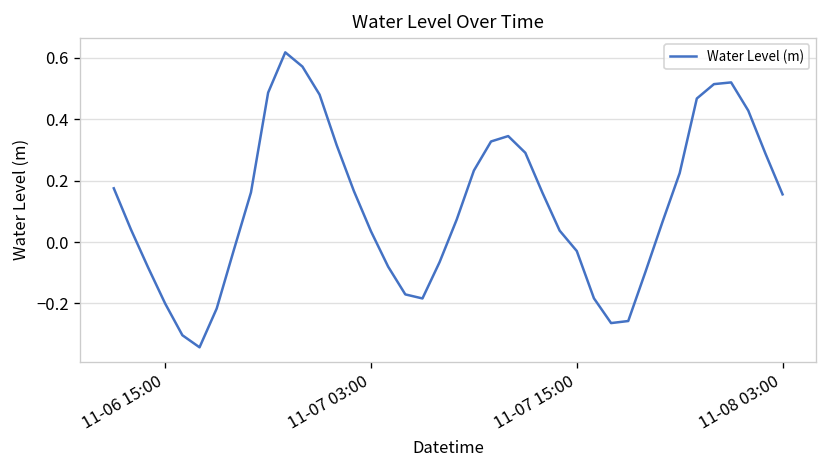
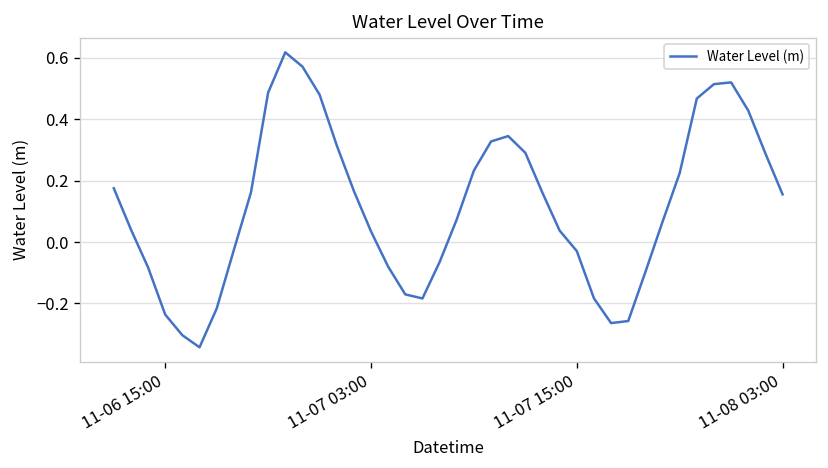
11-06 15:00: -0.20 -> -0.24
